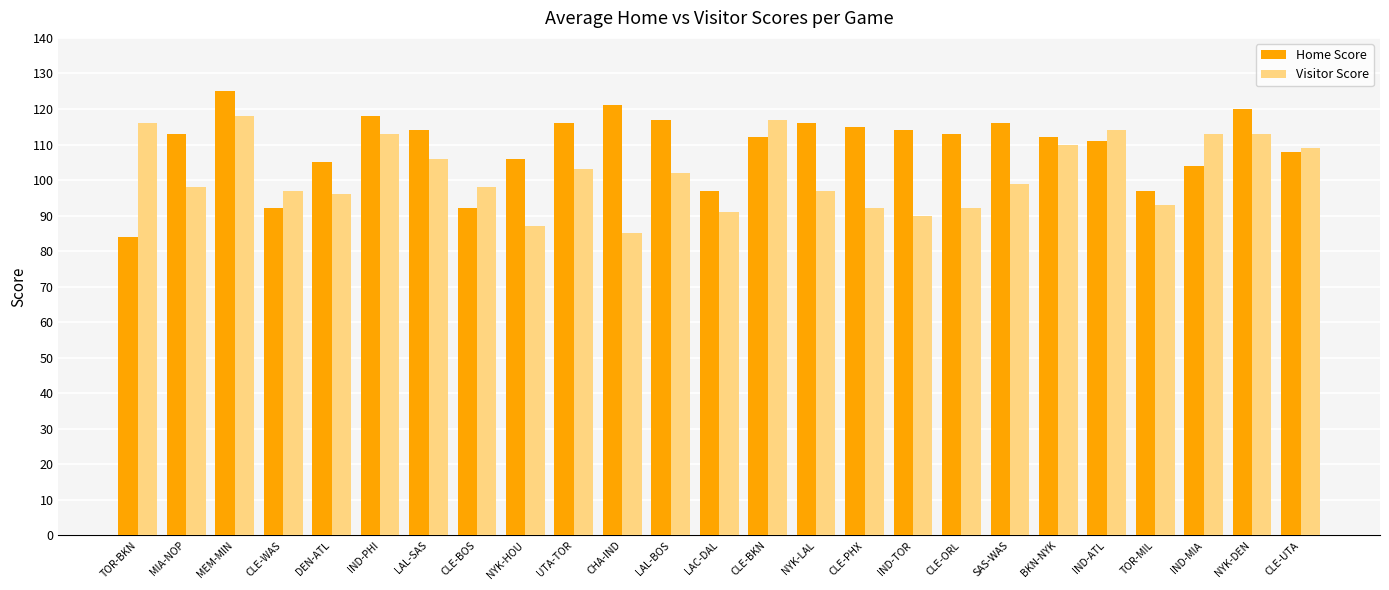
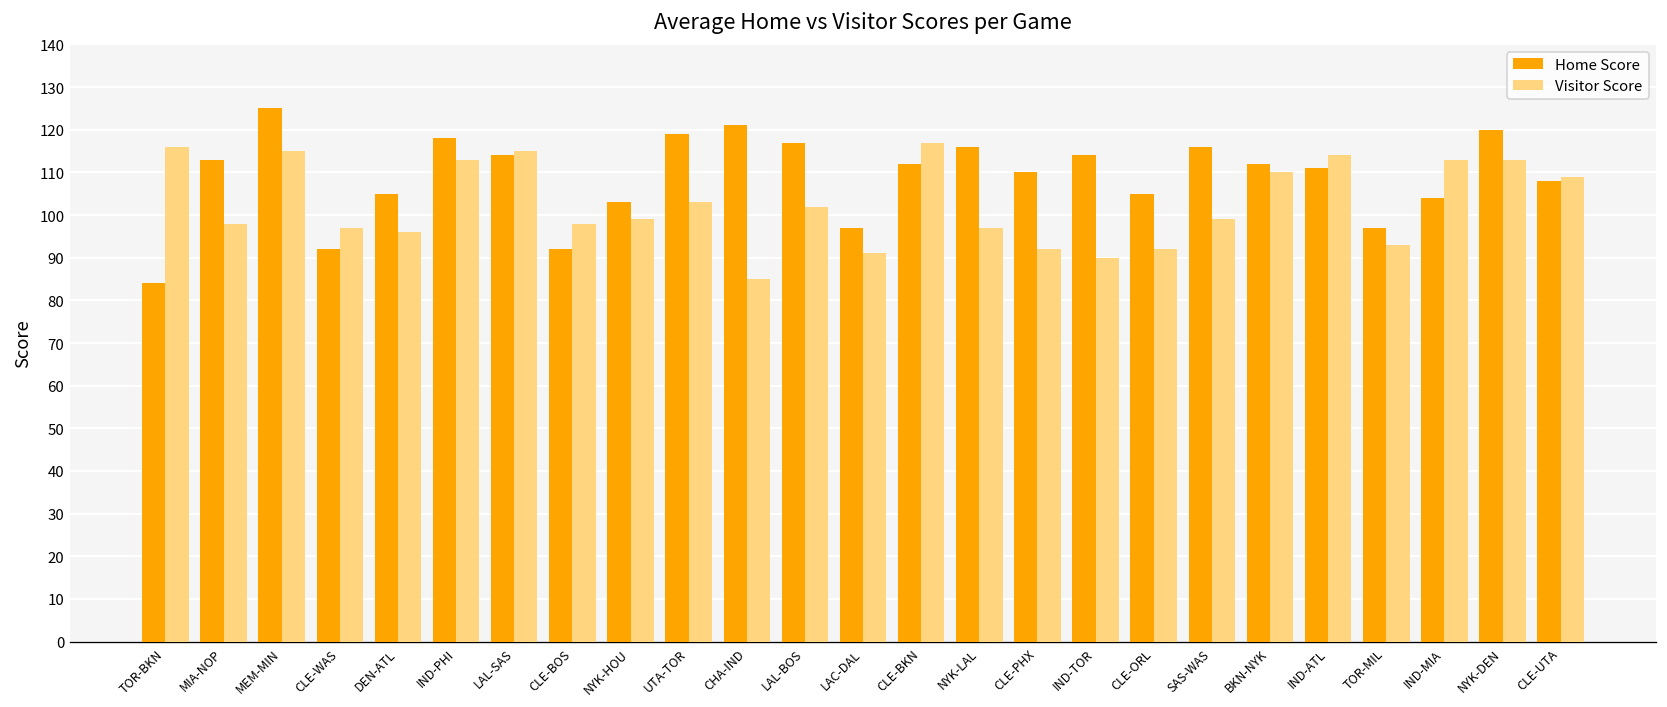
Visitor Score, MEM-MIN: 118 -> 115
Visitor Score, LAL-SAS: 106 -> 115
Home Score, NYK-HOU: 106 -> 103
Visitor Score, NYK-HOU: 87 -> 99
Home Score, UTA-TOR: 116 -> 119
Home Score, CLE-PHX: 115 -> 110
Home Score, CLE-ORL: 113 -> 105
